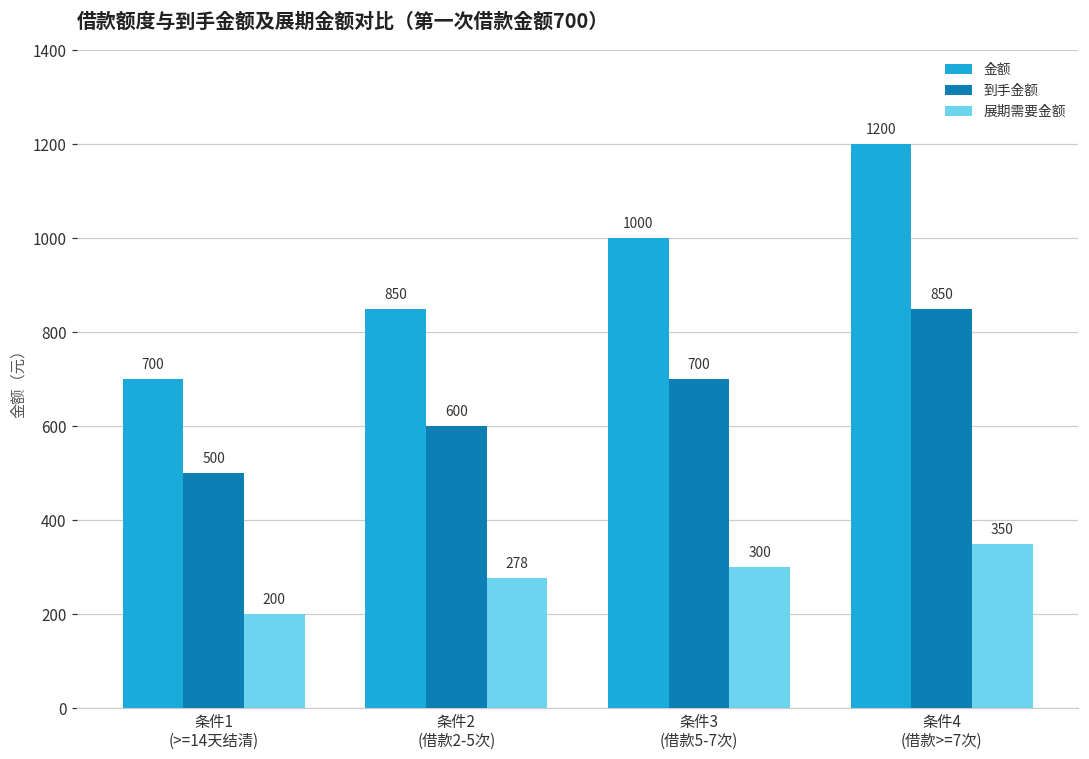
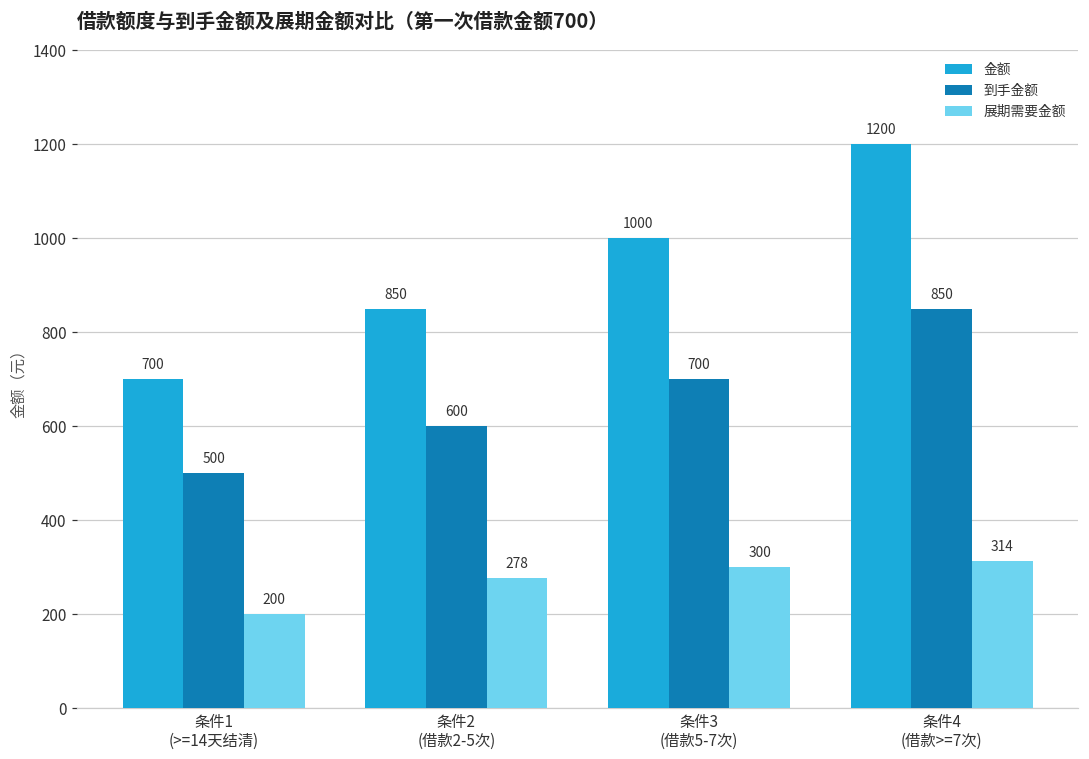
展期需要金额, 条件4 (借款>=7次): 350 -> 314
